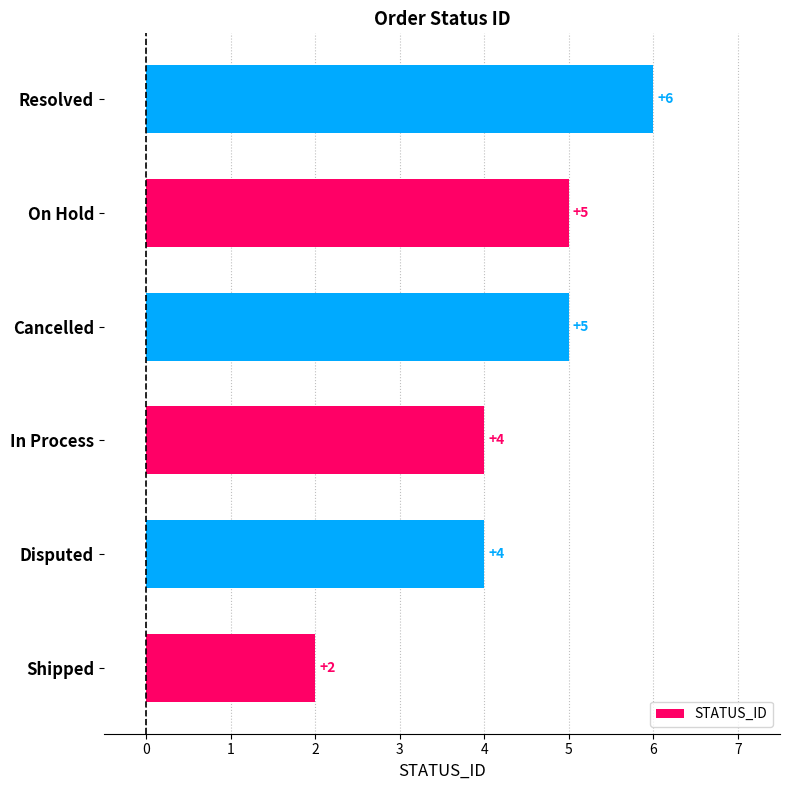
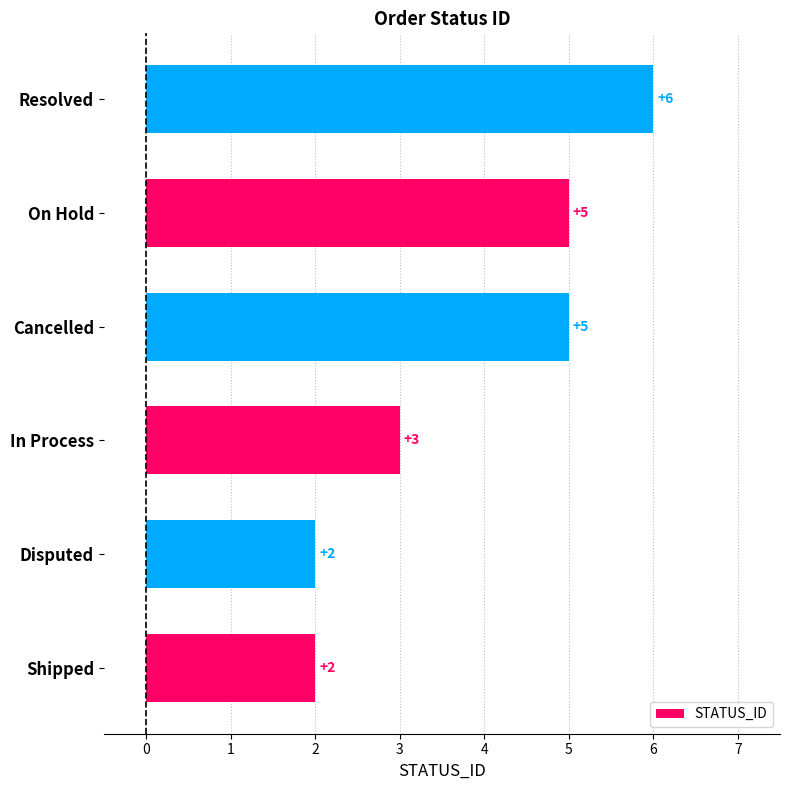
In Process: +4 -> +3
Disputed: +4 -> +2
